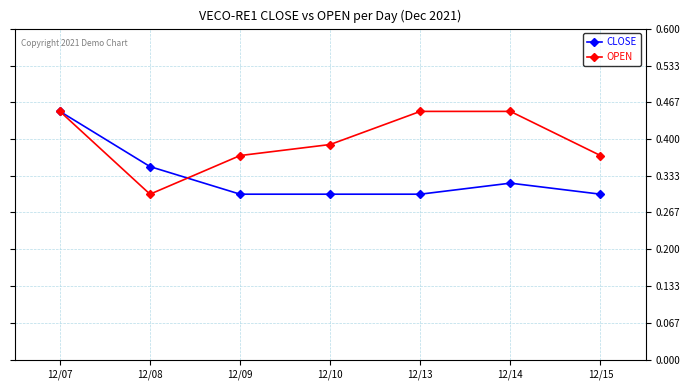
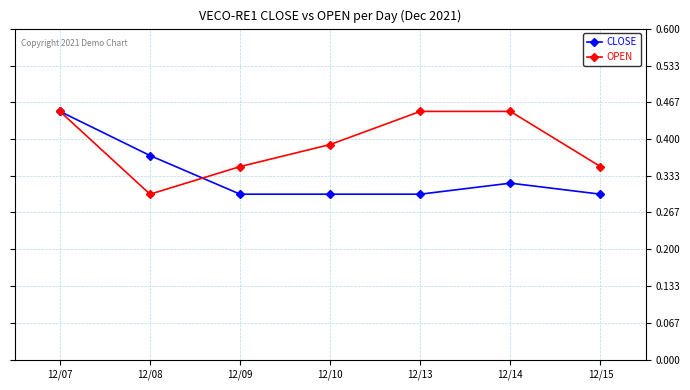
CLOSE, 12/08: 0.35 -> 0.37
OPEN, 12/09: 0.37 -> 0.35
OPEN, 12/15: 0.37 -> 0.35
